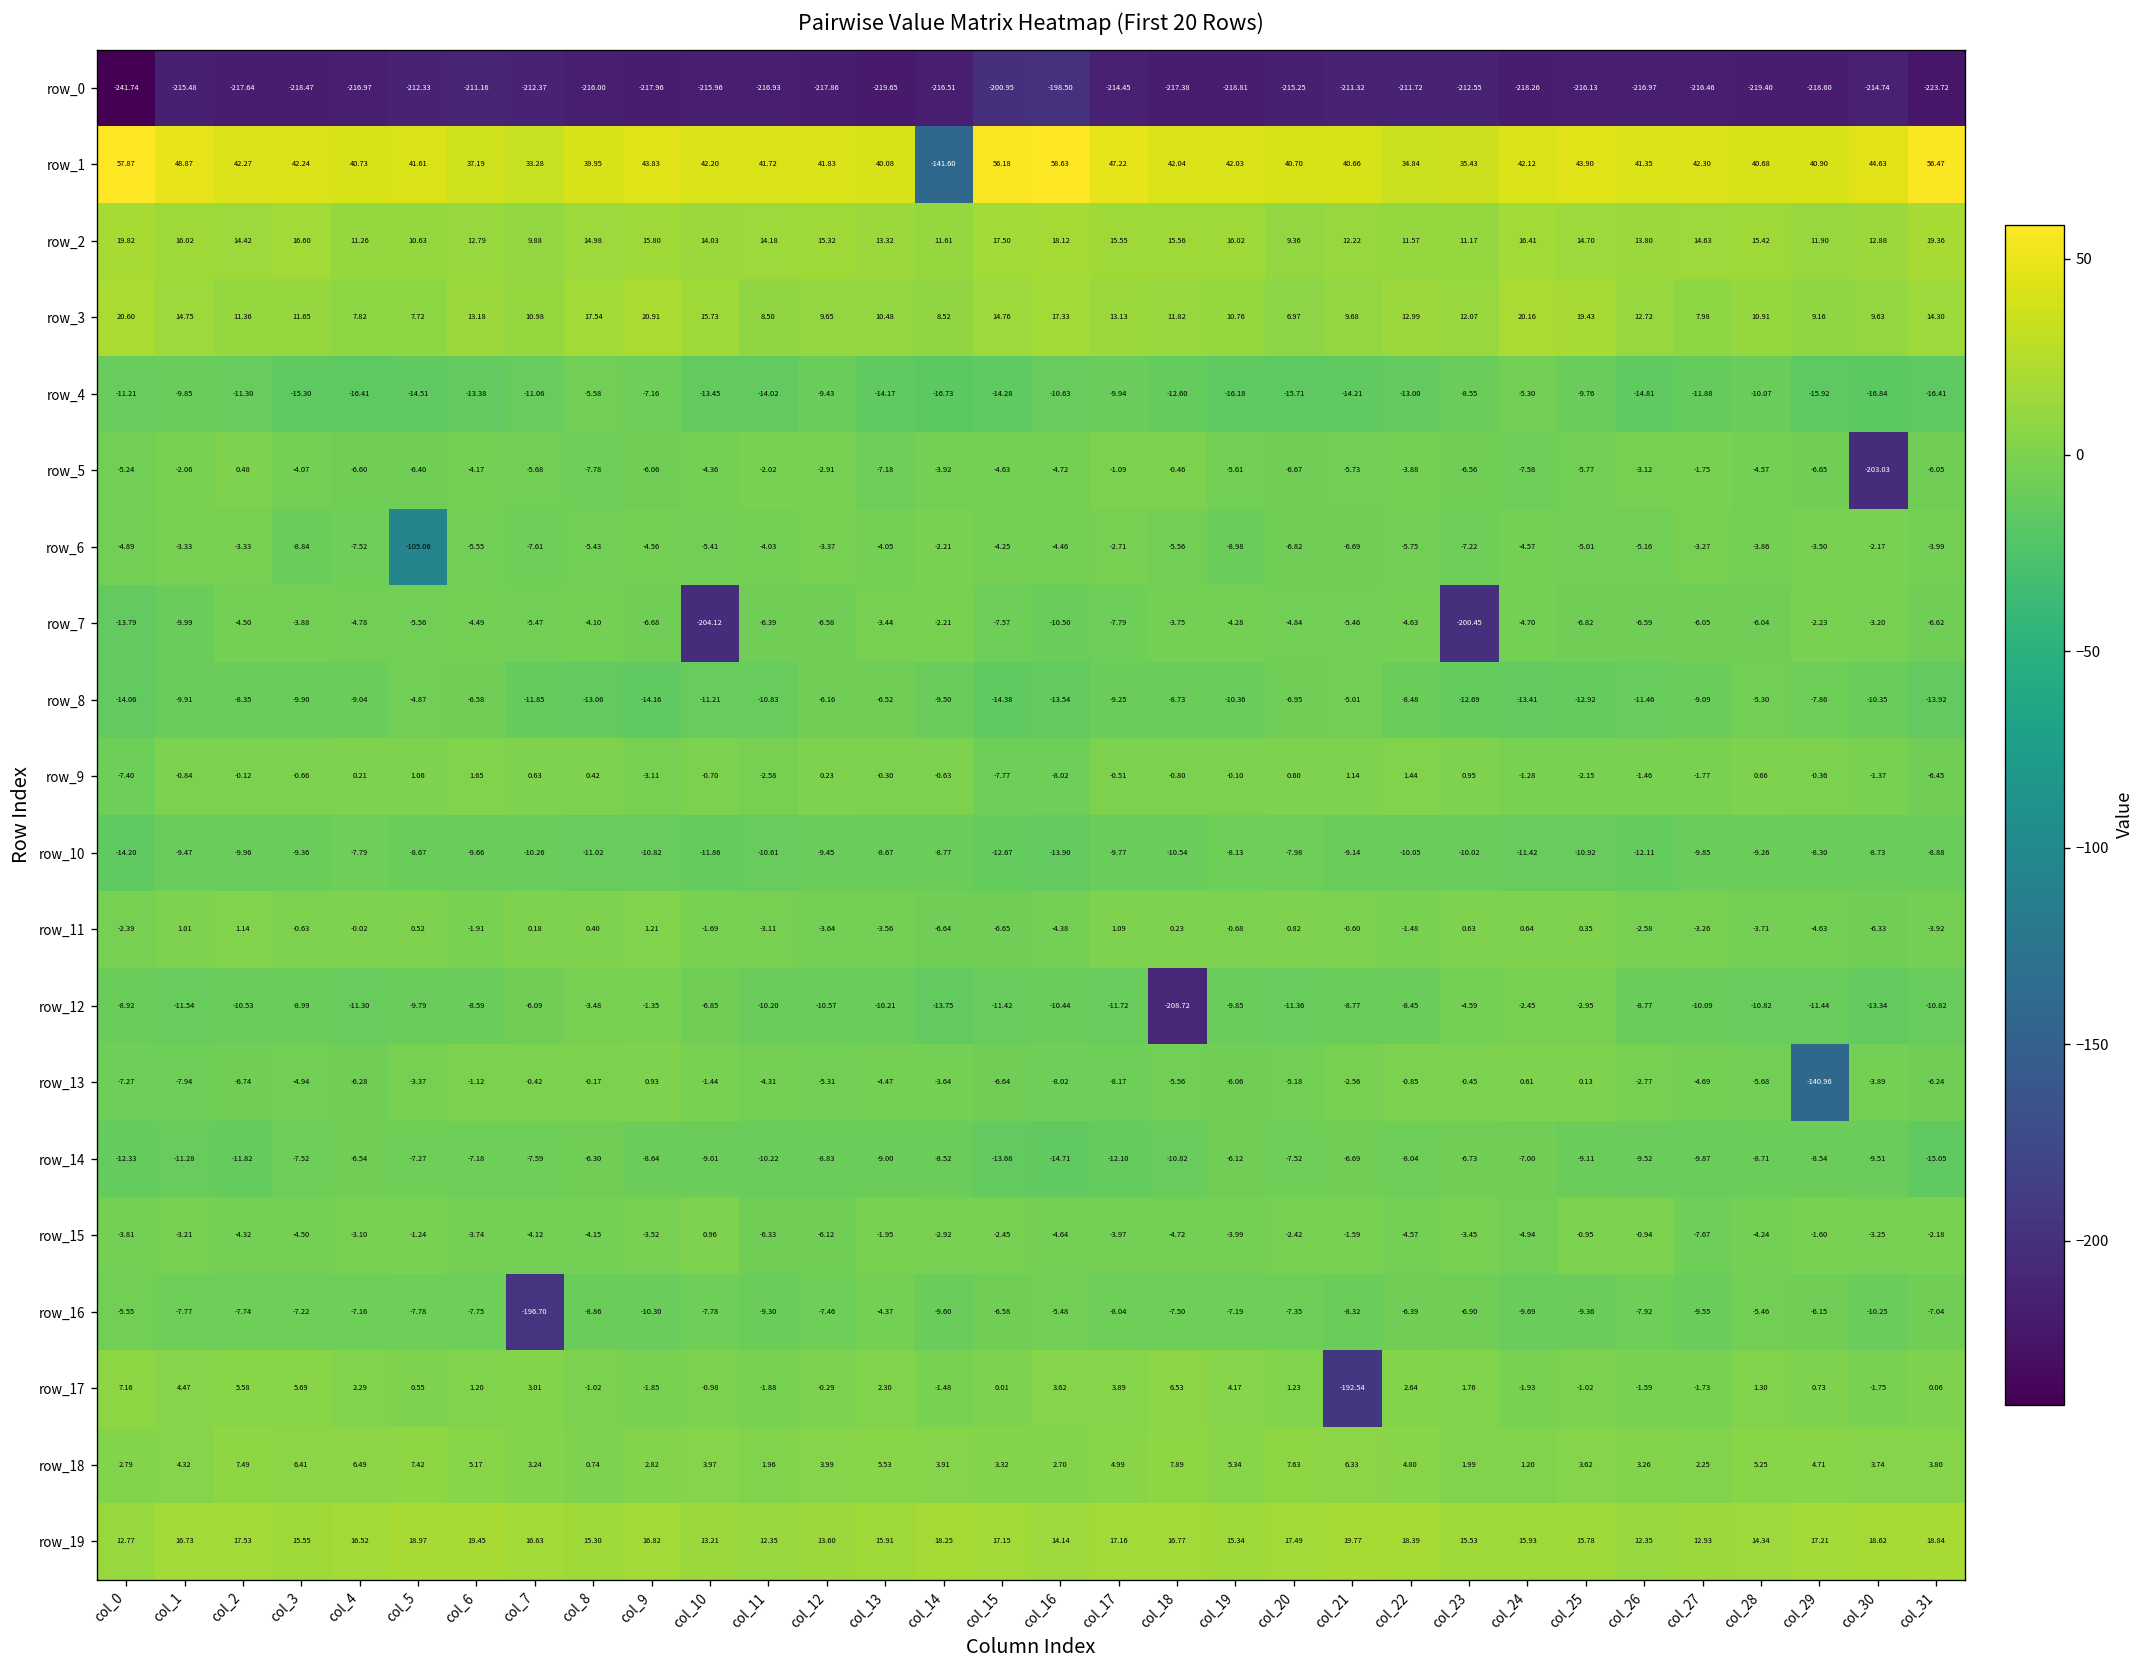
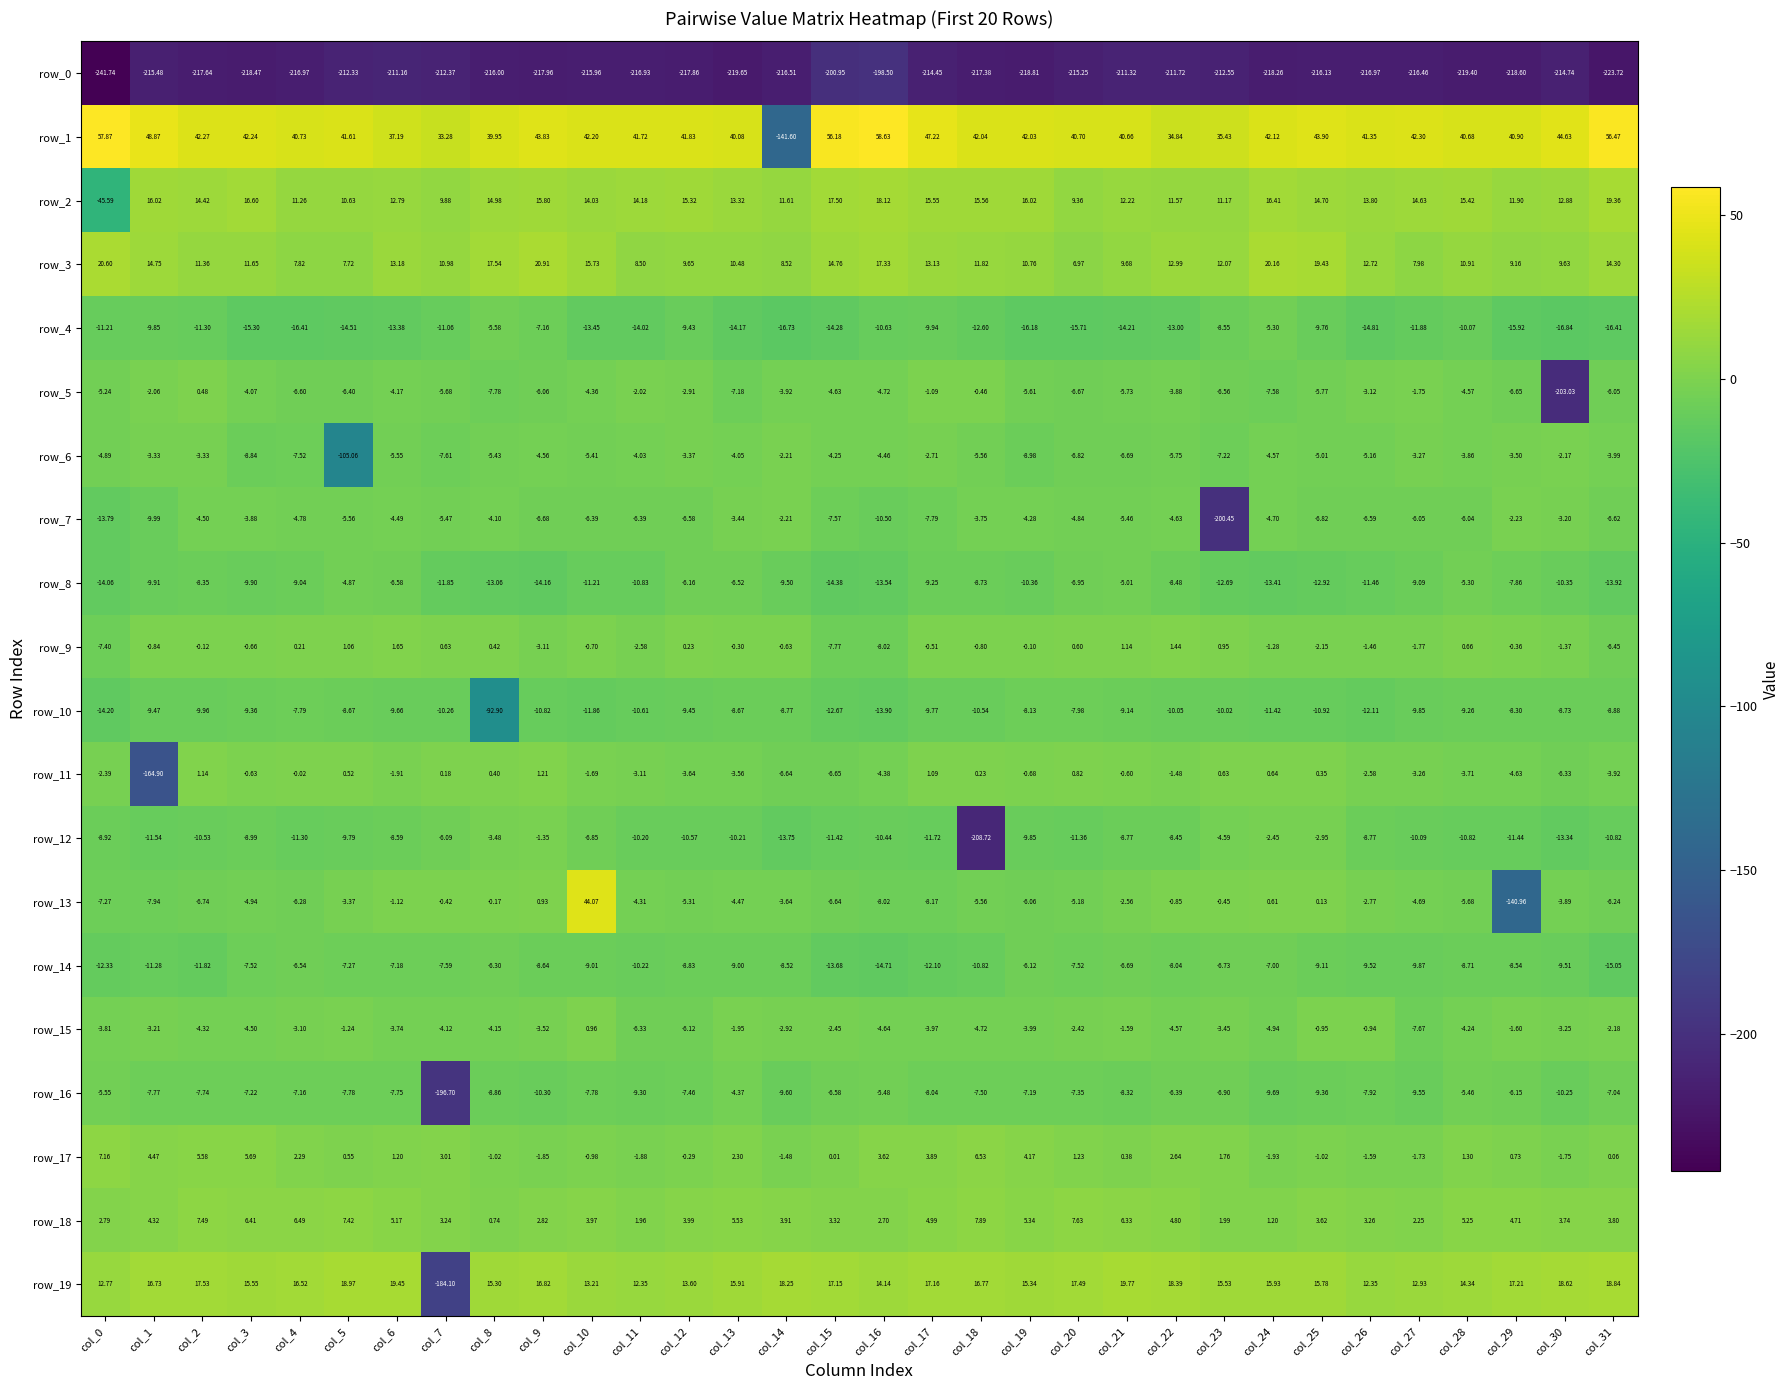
row_2, col_0: 19.82 -> -45.59
row_7, col_10: -204.12 -> -6.39
row_10, col_8: -11.02 -> -92.90
row_11, col_1: 1.01 -> -164.90
row_13, col_10: -1.44 -> 44.07
row_17, col_21: -192.54 -> 0.38
row_19, col_7: 16.63 -> -184.10
